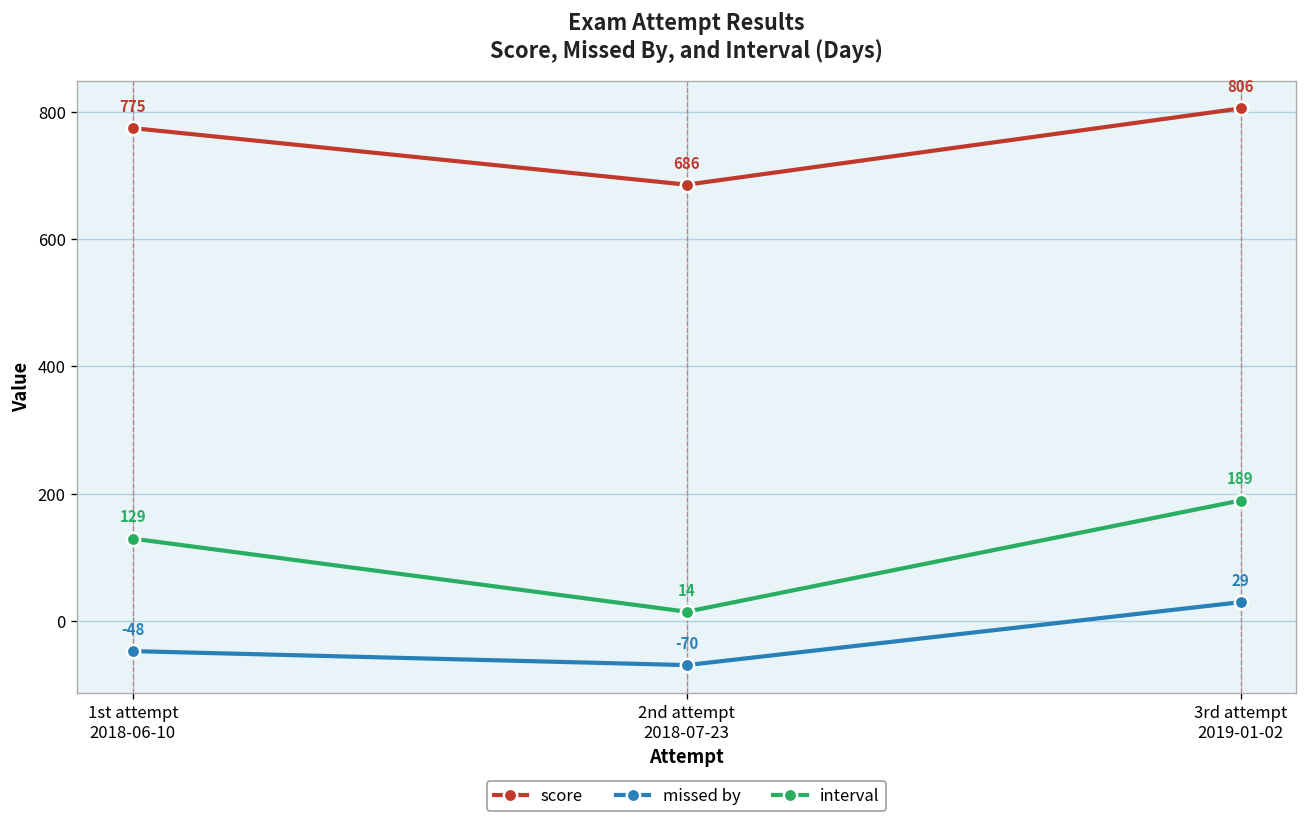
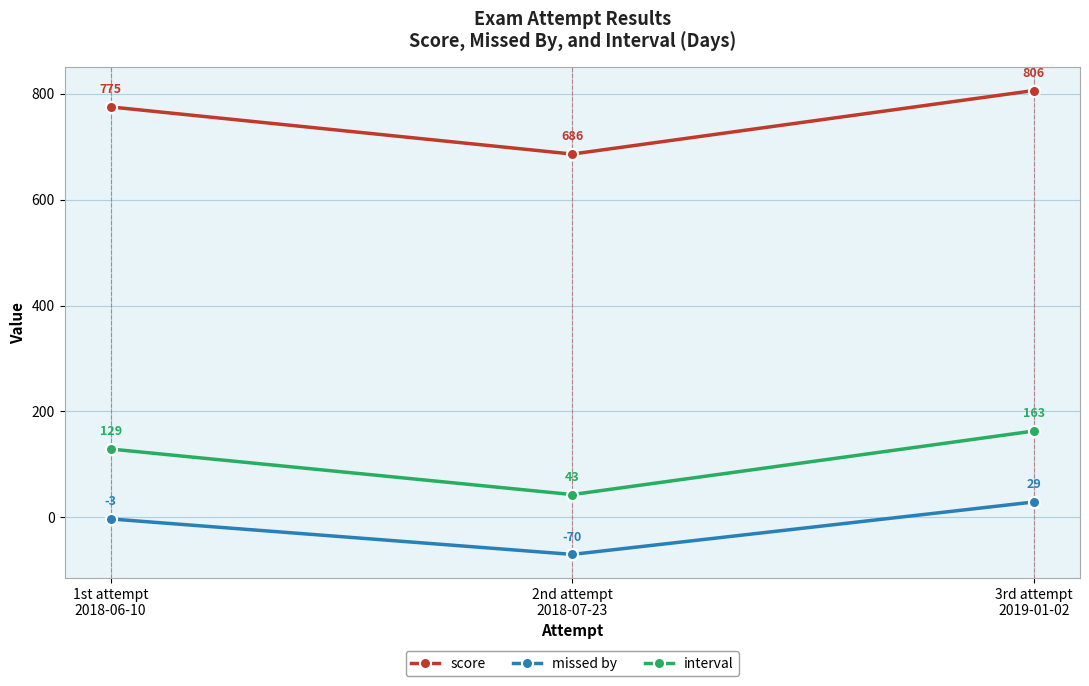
missed by, 1st attempt 2018-06-10: -48 -> -3
interval, 2nd attempt 2018-07-23: 14 -> 43
interval, 3rd attempt 2019-01-02: 189 -> 163
